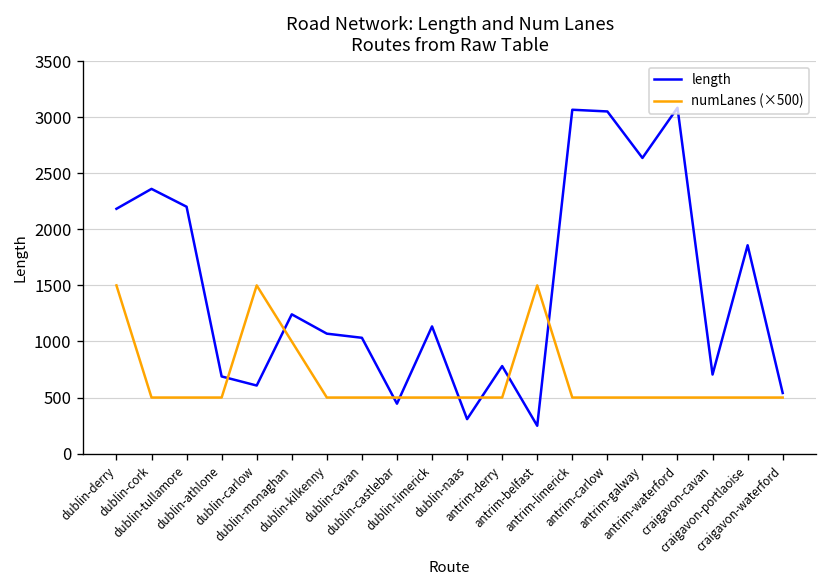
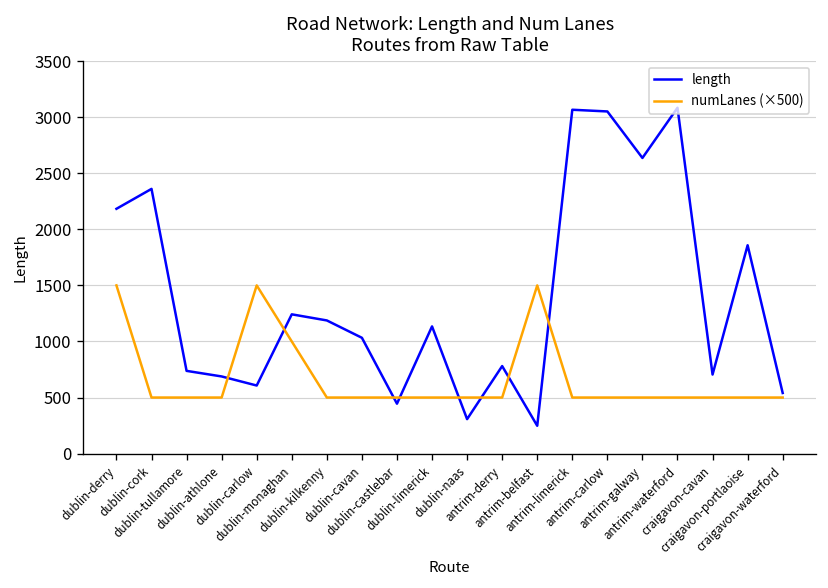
length, dublin-tullamore: 2200 -> 700
length, dublin-kilkenny: 1100 -> 1200
